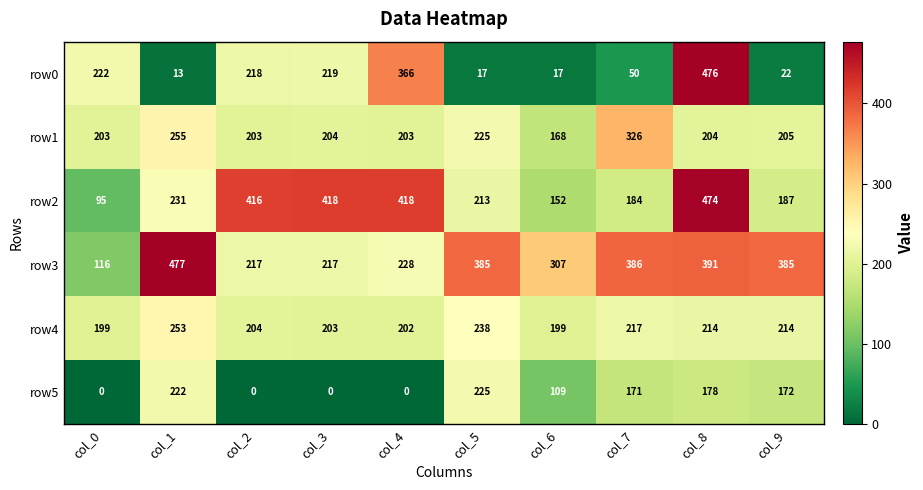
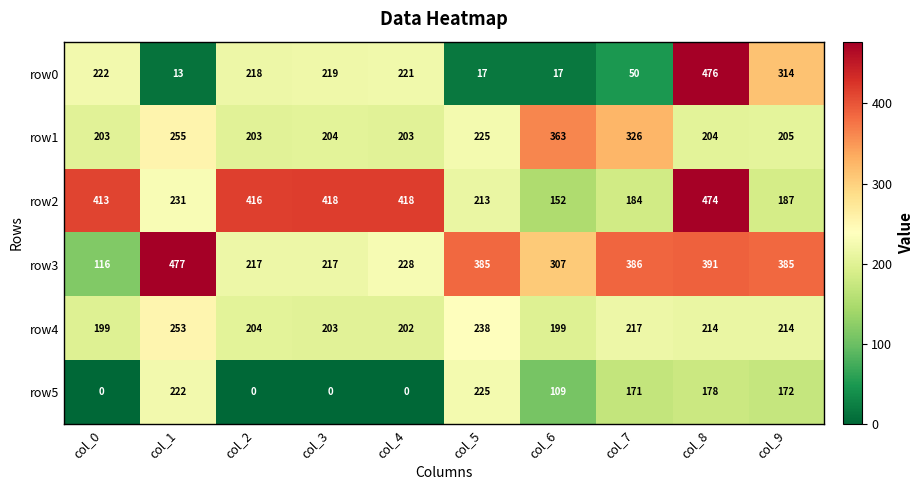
row0, col_4: 366 -> 221
row0, col_9: 22 -> 314
row1, col_6: 168 -> 363
row2, col_0: 95 -> 413
